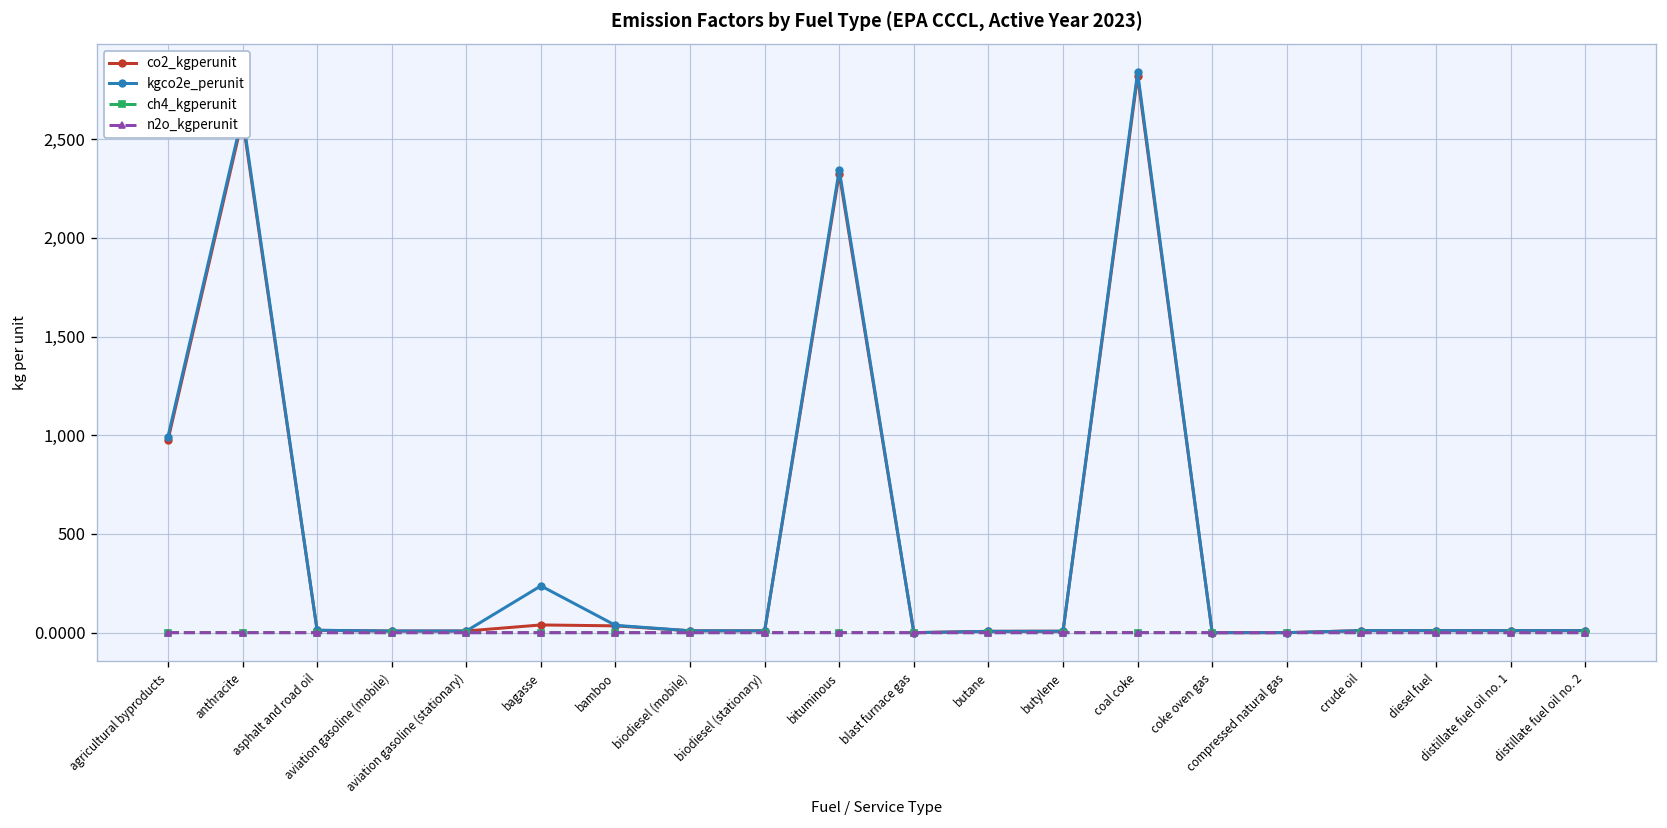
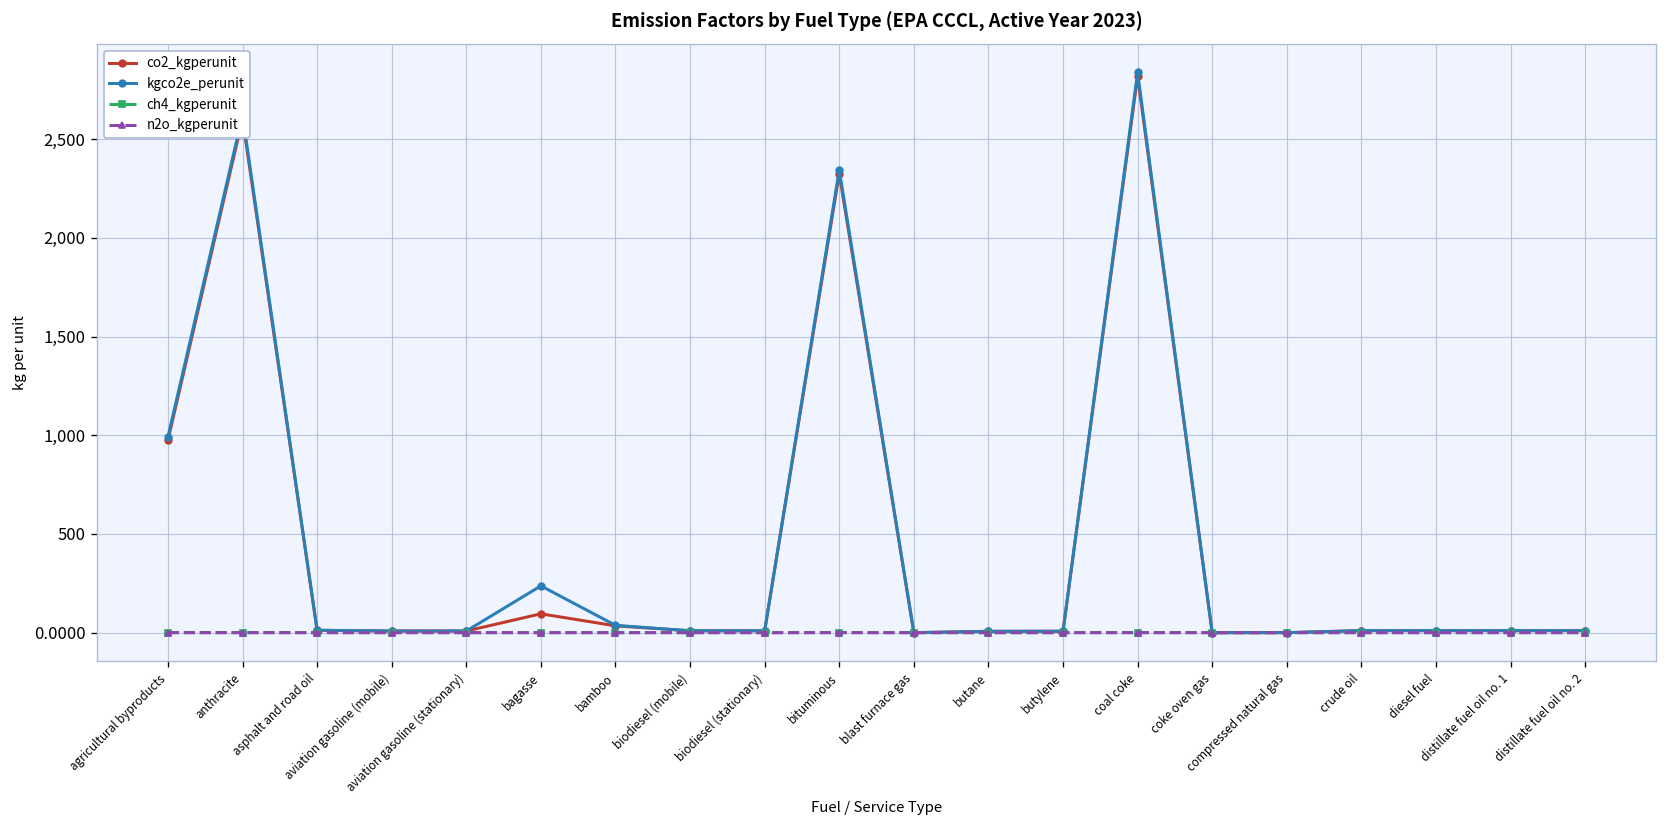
co2_kgperunit, bagasse: 40 -> 100
